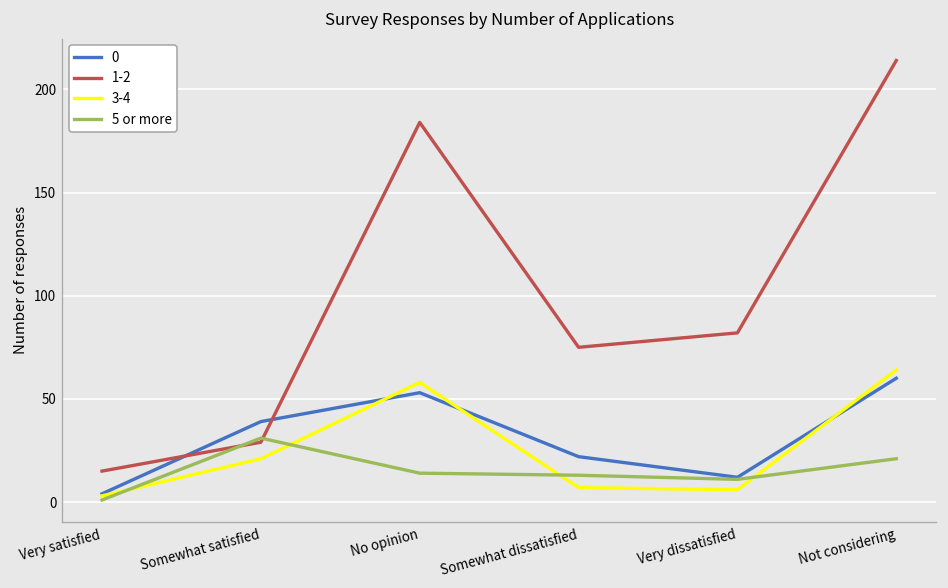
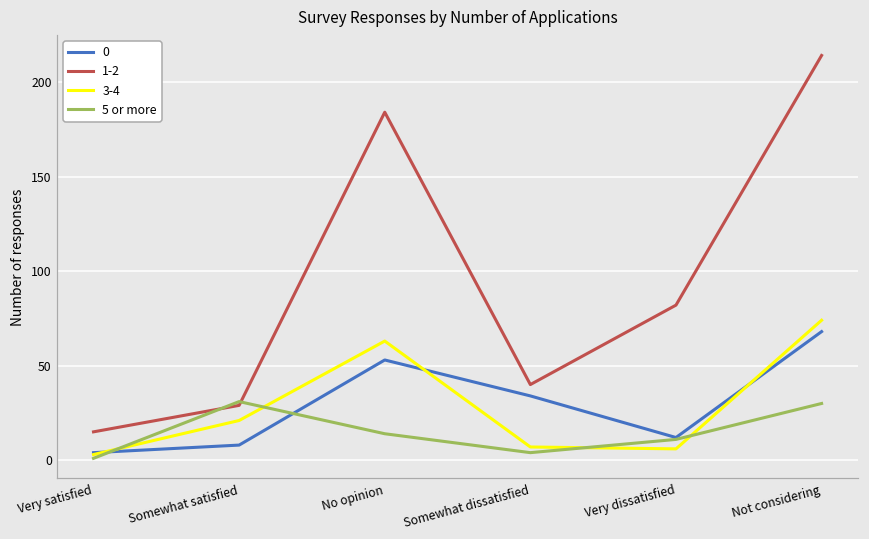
0, Somewhat satisfied: 39 -> 8
3-4, No opinion: 58 -> 63
0, Somewhat dissatisfied: 22 -> 34
1-2, Somewhat dissatisfied: 75 -> 40
5 or more, Somewhat dissatisfied: 13 -> 4
0, Not considering: 60 -> 68
3-4, Not considering: 64 -> 74
5 or more, Not considering: 21 -> 30
